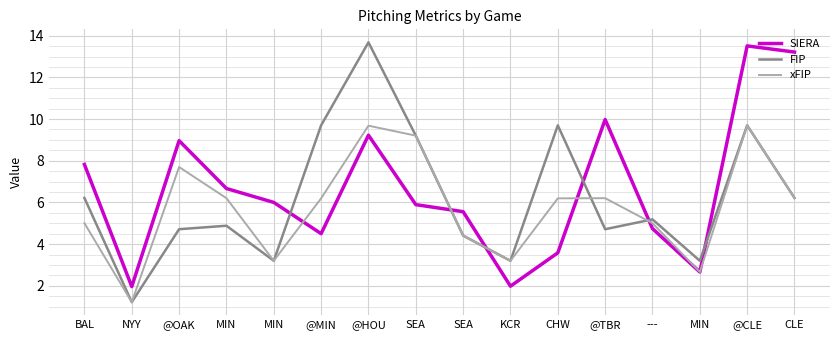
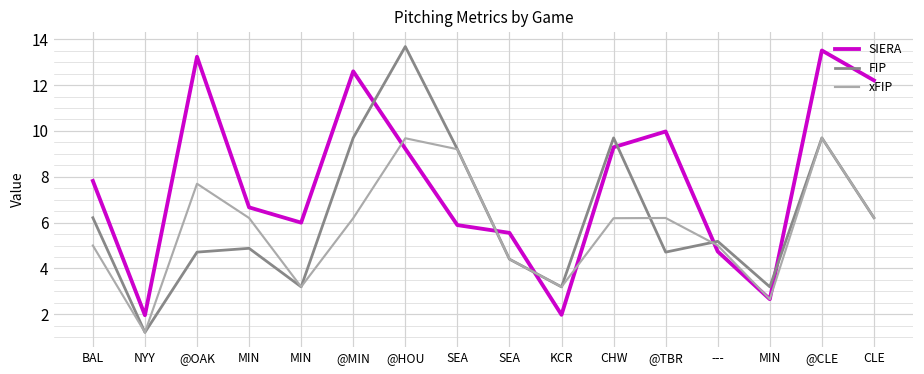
SIERA, @OAK: 9.0 -> 13.2
SIERA, @MIN: 4.5 -> 12.6
SIERA, CHW: 3.6 -> 9.3
SIERA, CLE: 13.2 -> 12.2
